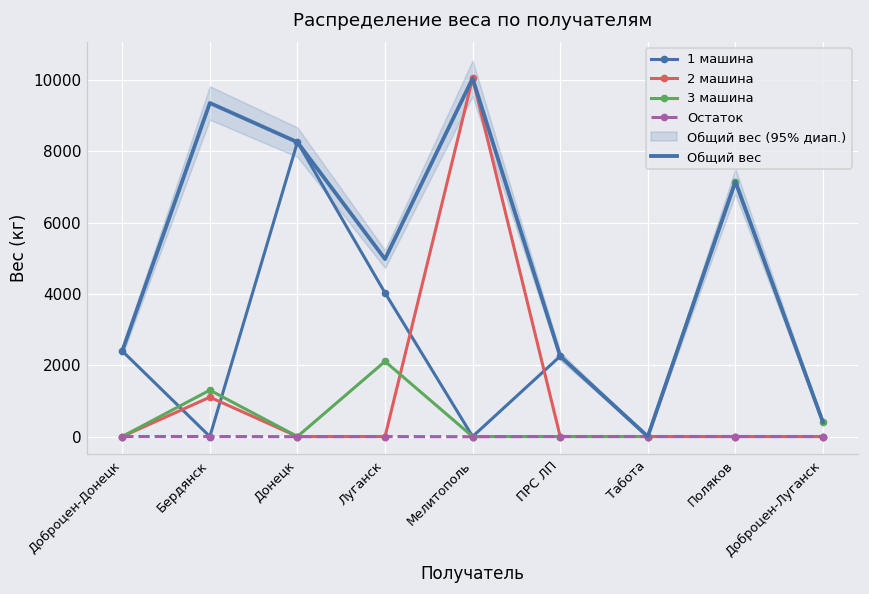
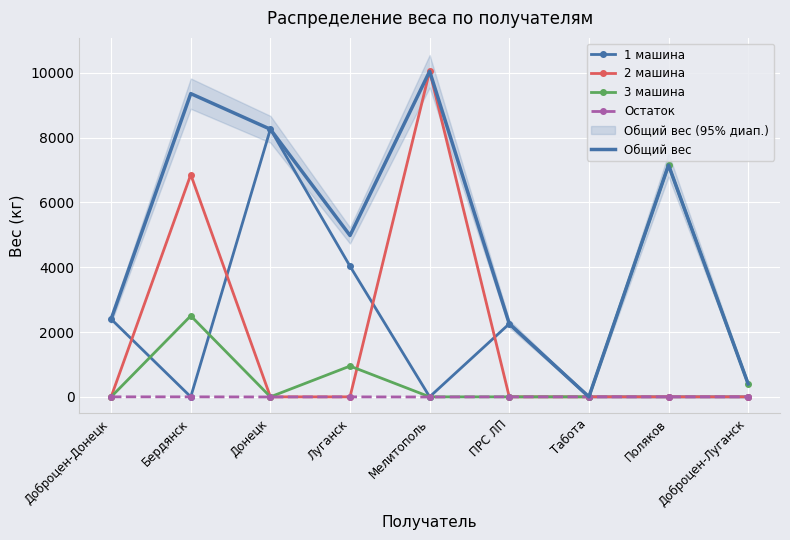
2 машина, Бердянск: 1100 -> 6900
3 машина, Бердянск: 1300 -> 2500
3 машина, Луганск: 2100 -> 1000
